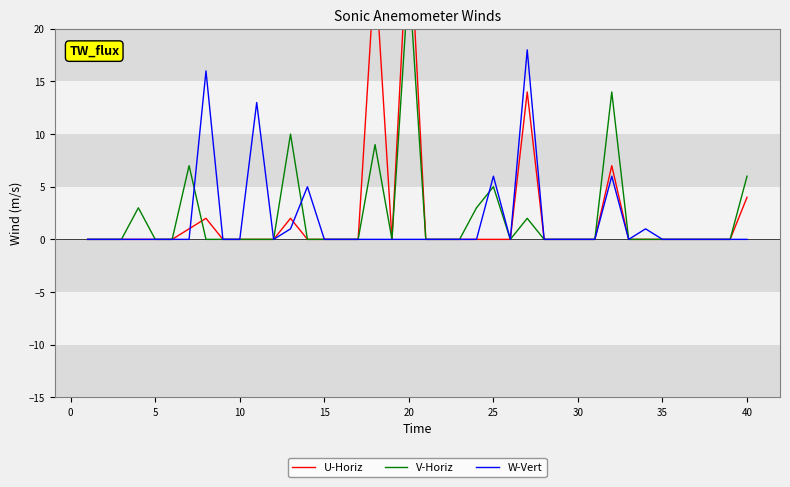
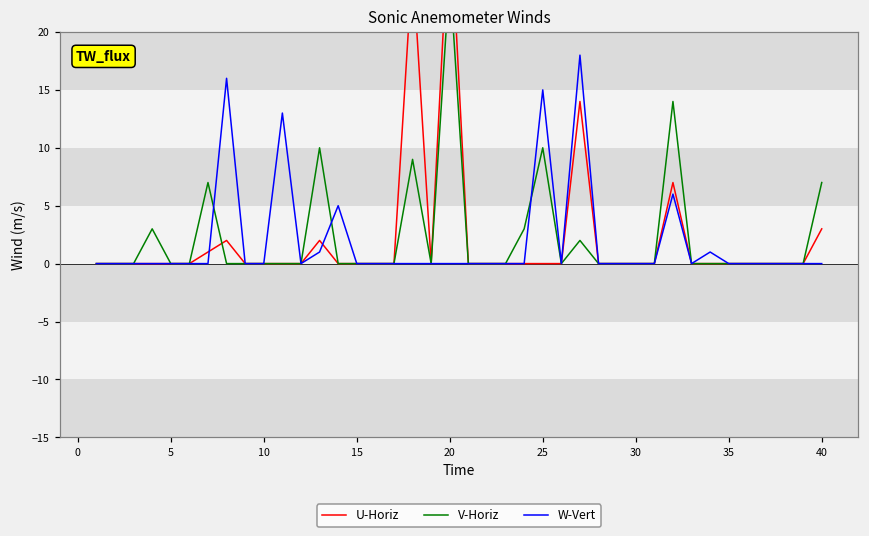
V-Horiz, 25: 5 -> 10
W-Vert, 25: 6 -> 15
U-Horiz, 40: 4 -> 3
V-Horiz, 40: 6 -> 7
